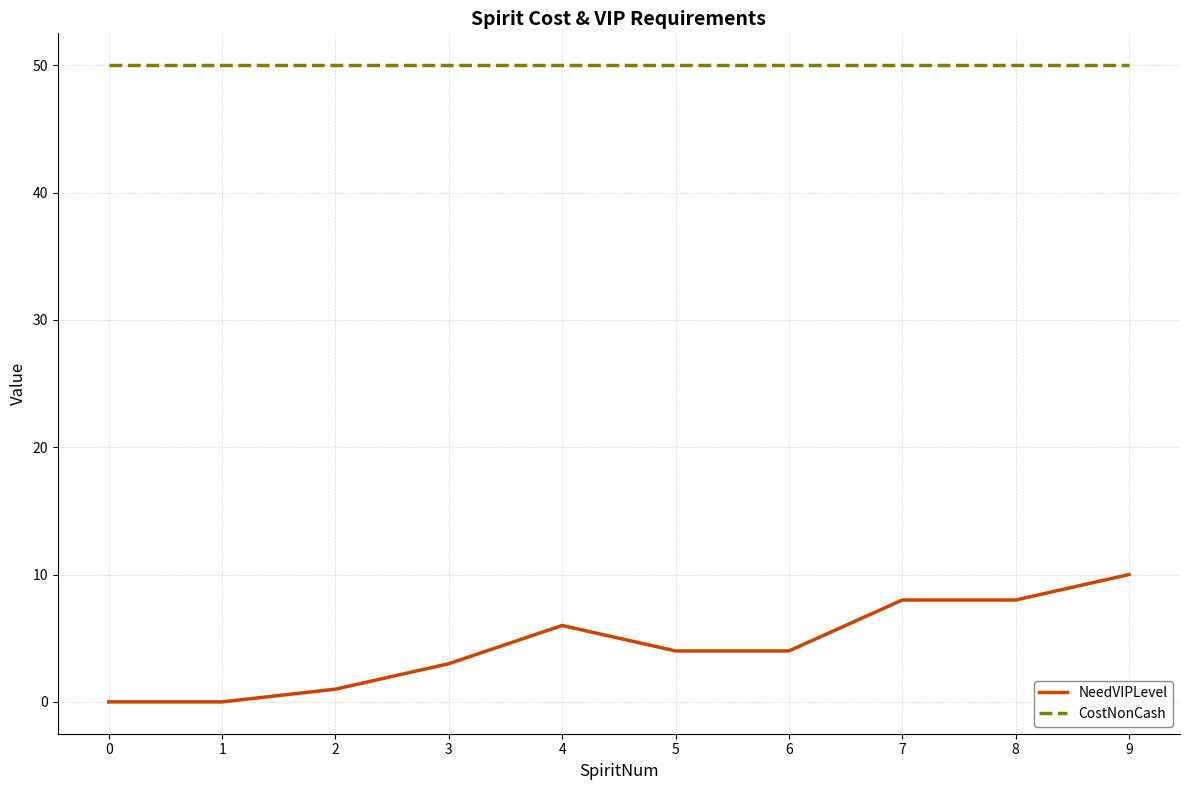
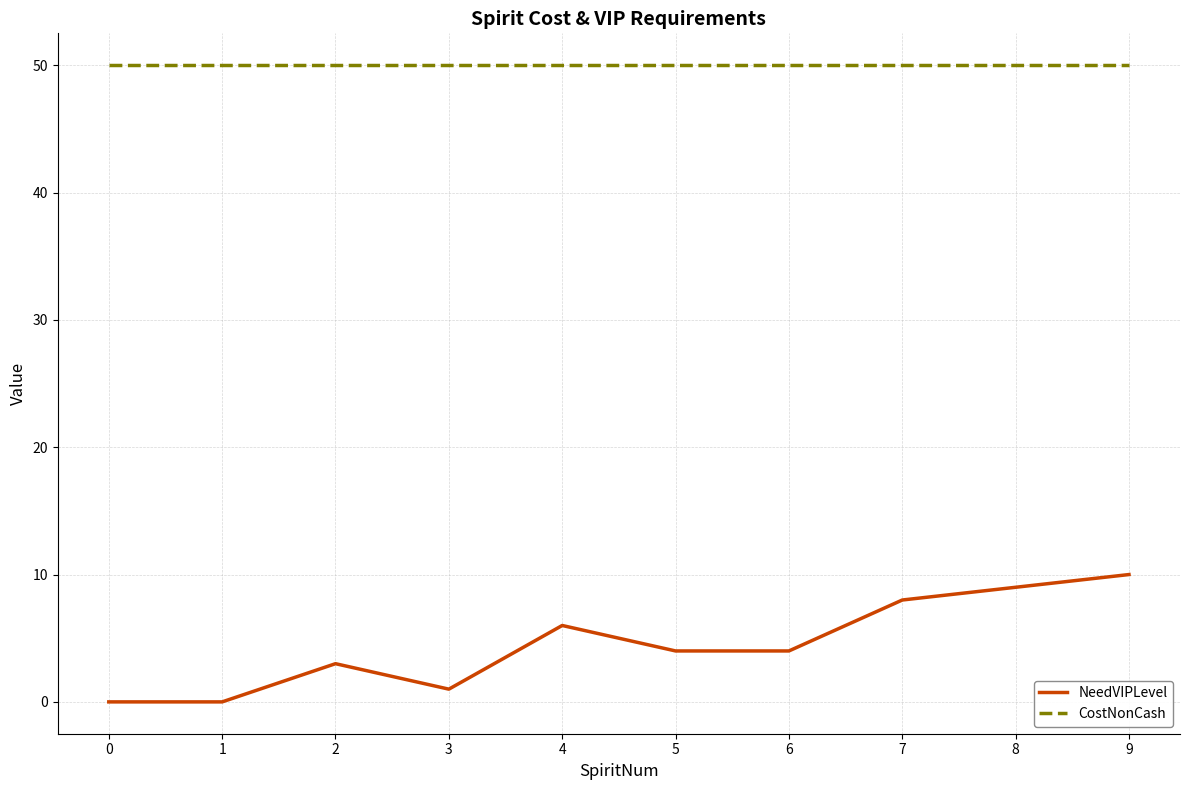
NeedVIPLevel, 2: 1 -> 3
NeedVIPLevel, 3: 3 -> 1
NeedVIPLevel, 8: 8 -> 9
